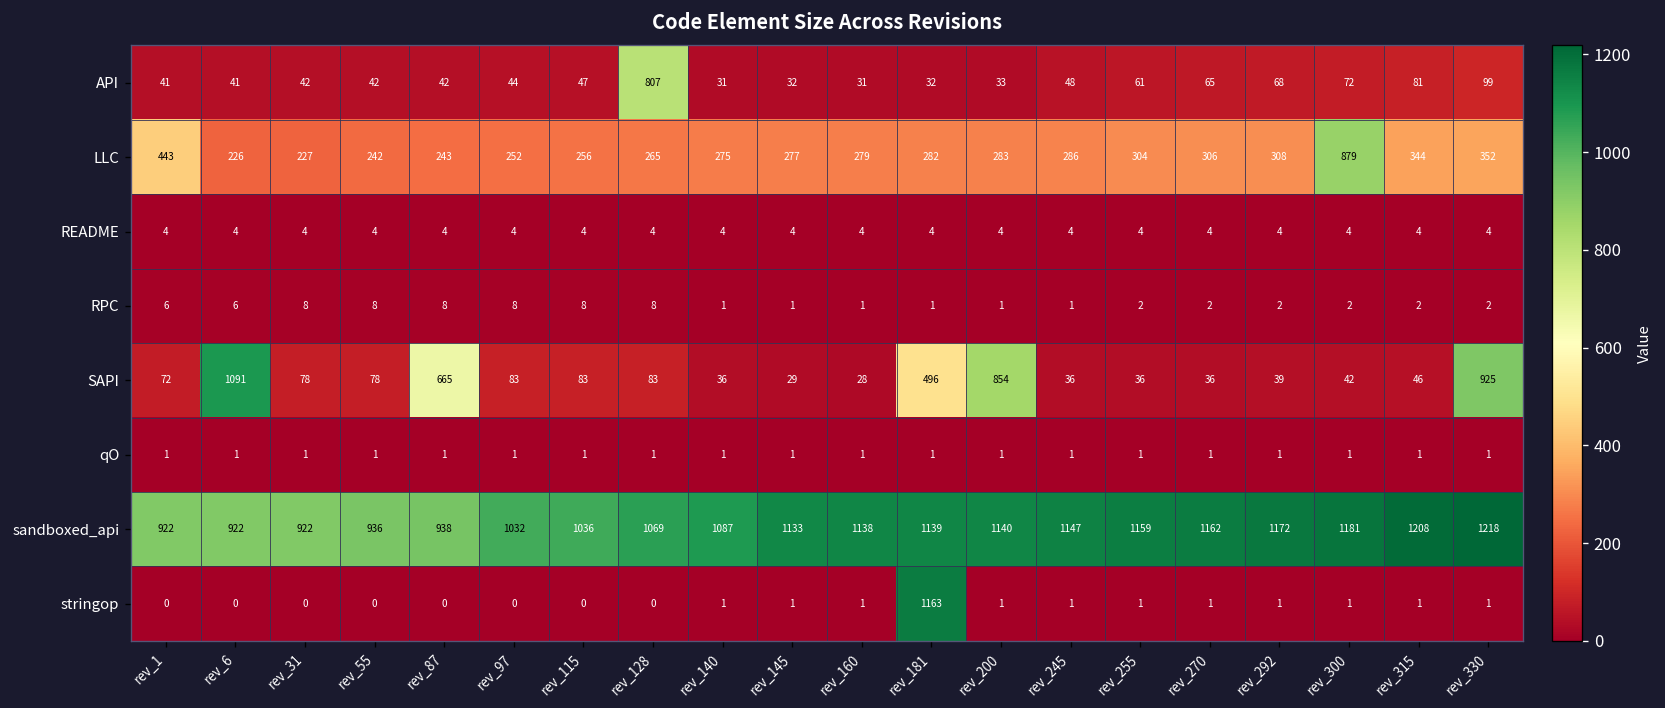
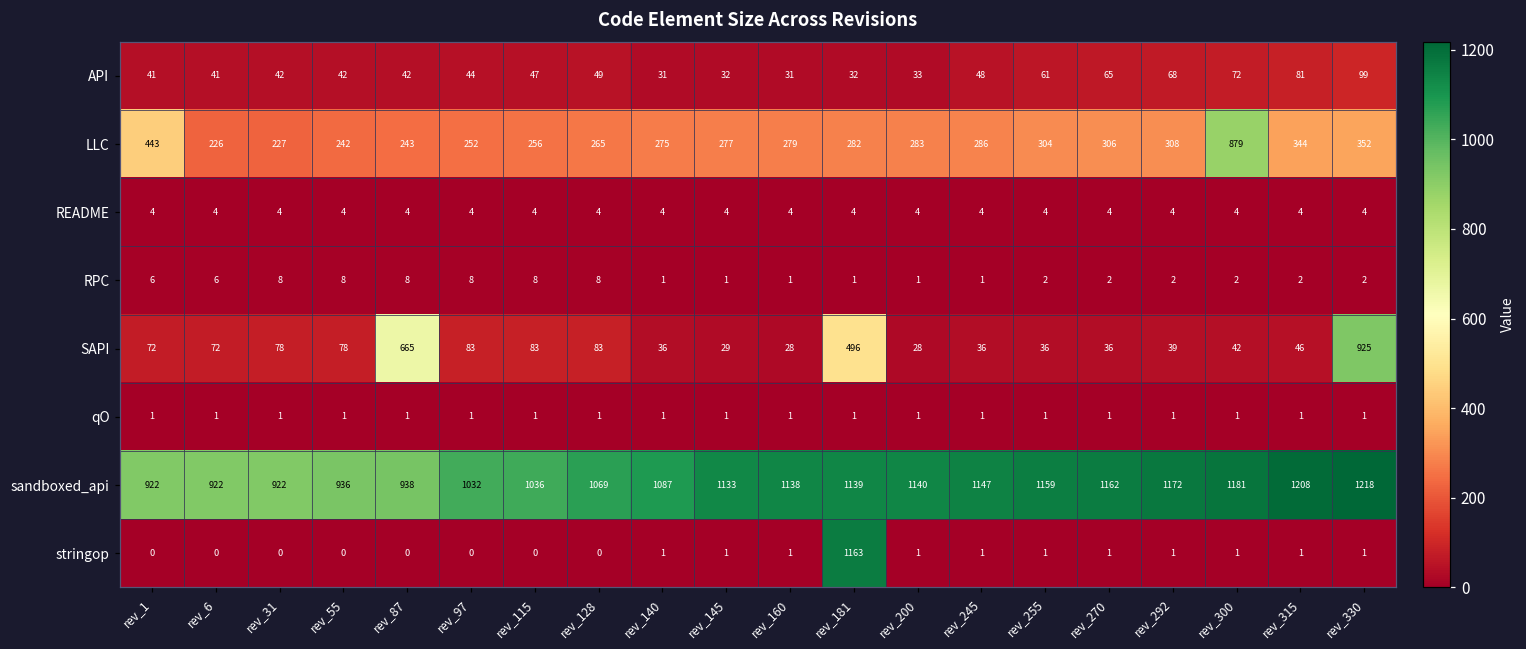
API, rev_128: 807 -> 49
SAPI, rev_6: 1091 -> 72
SAPI, rev_200: 854 -> 28
